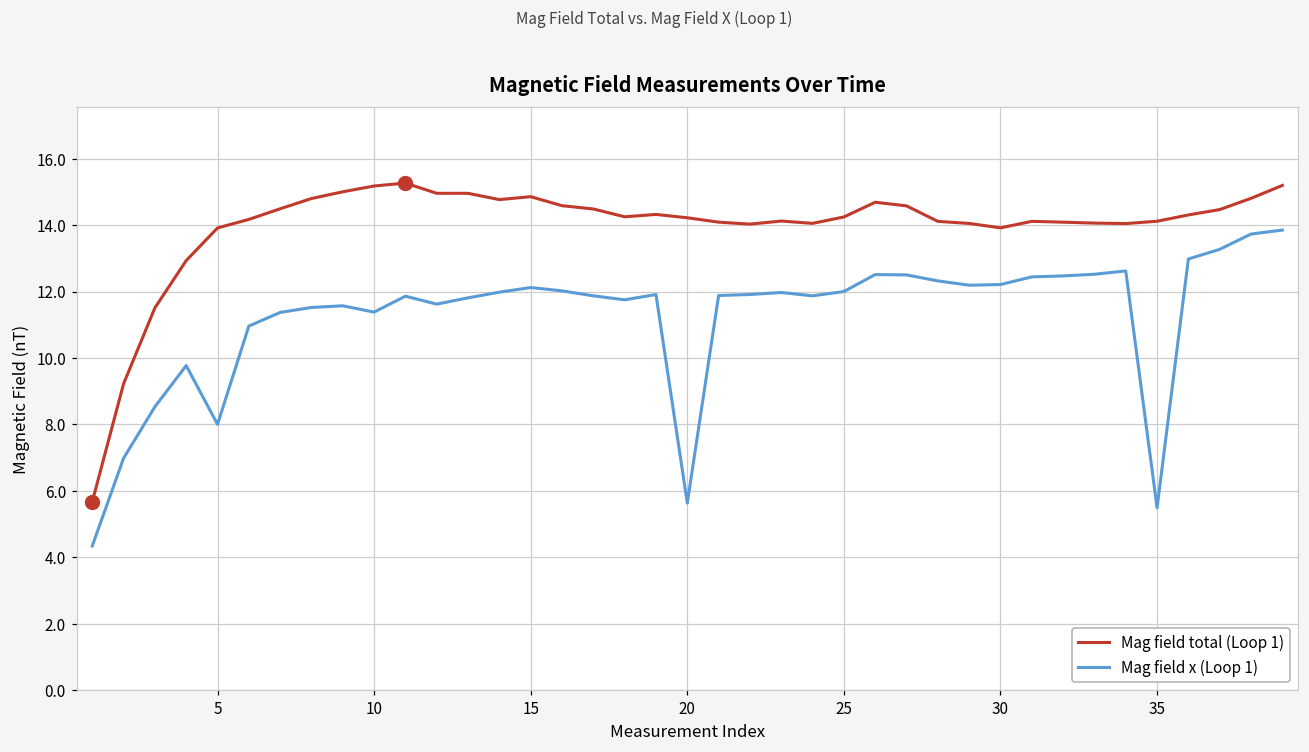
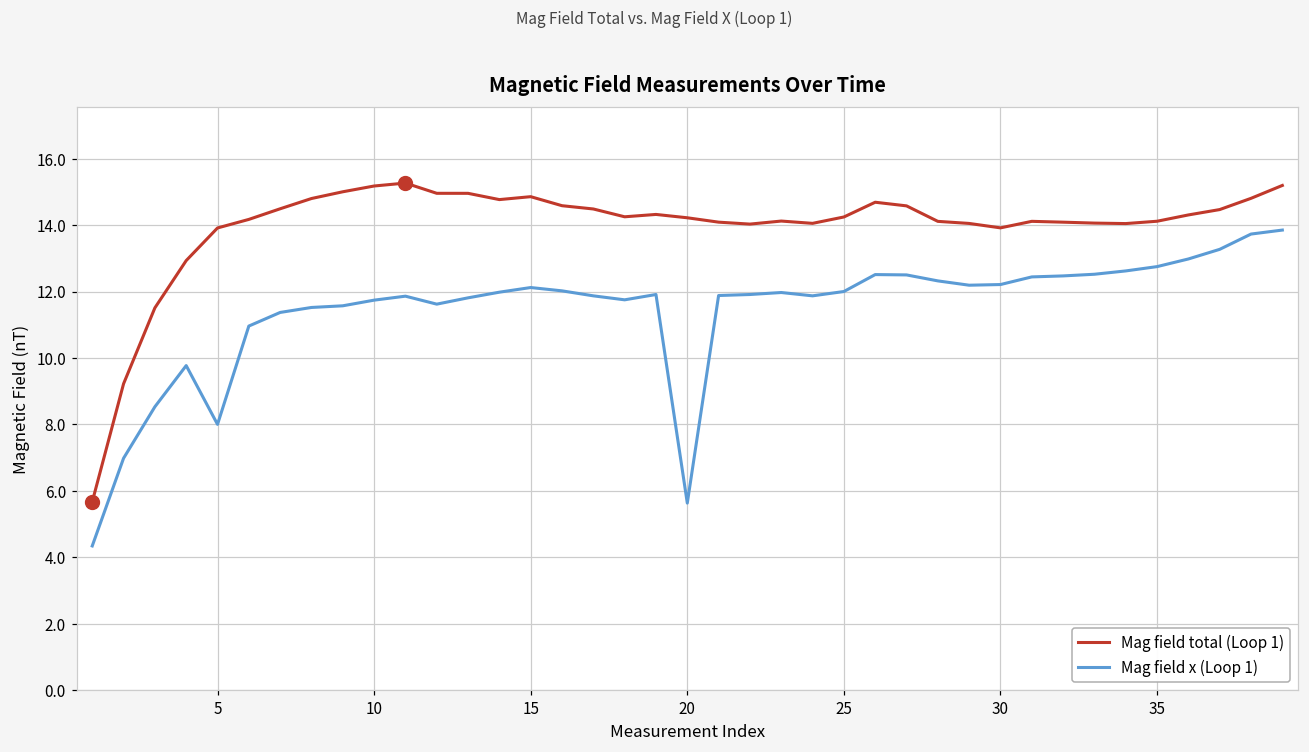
Mag field x (Loop 1), 10: 11.4 -> 11.7
Mag field x (Loop 1), 35: 5.5 -> 12.8
